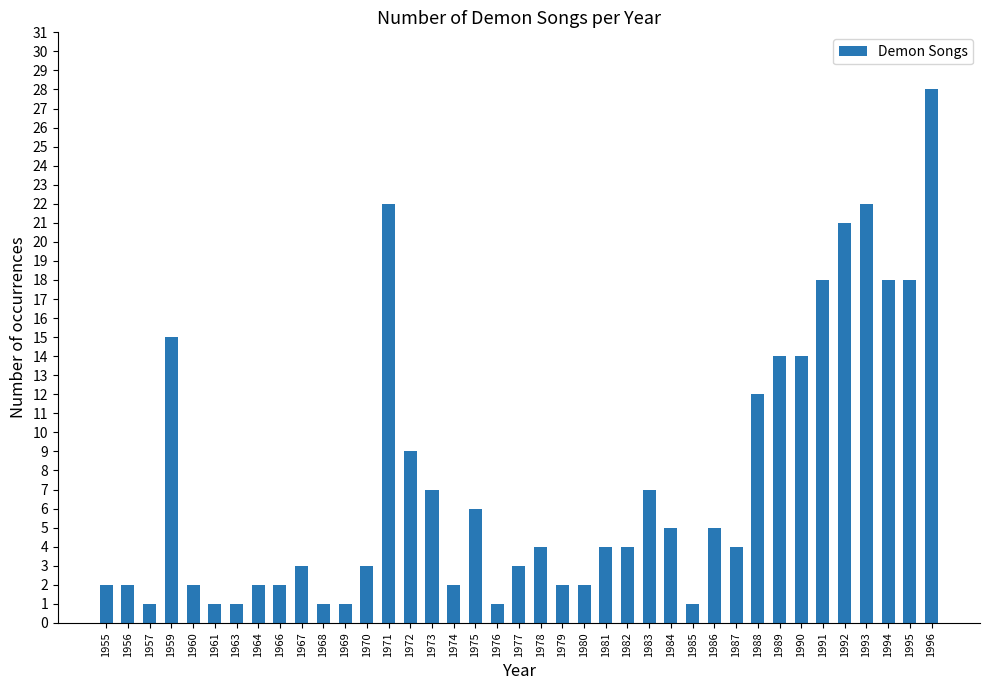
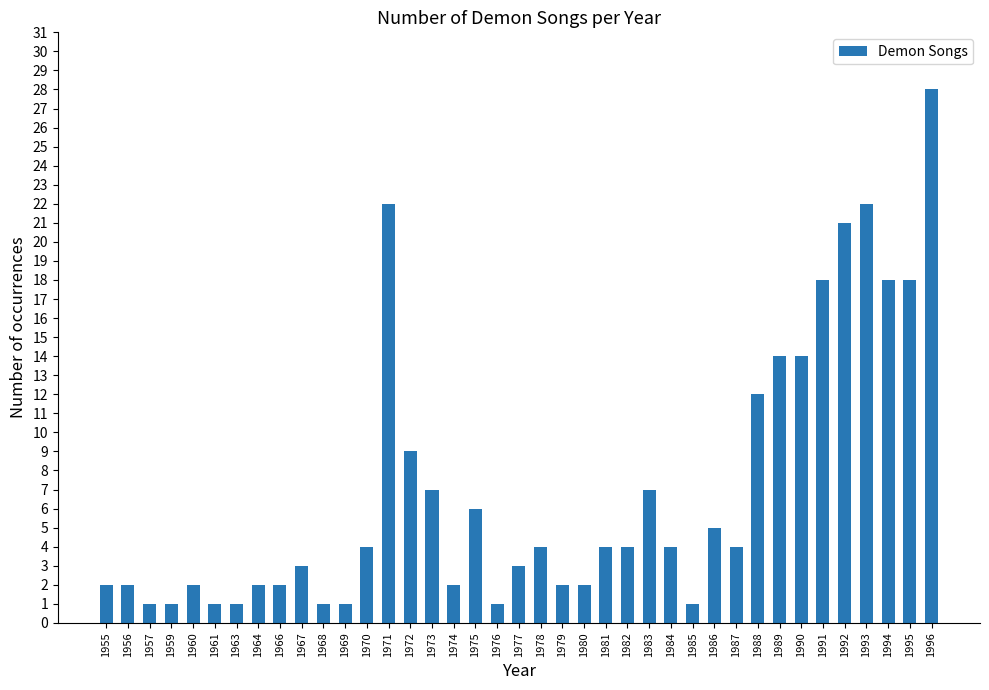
1959: 15 -> 1
1970: 3 -> 4
1984: 5 -> 4
